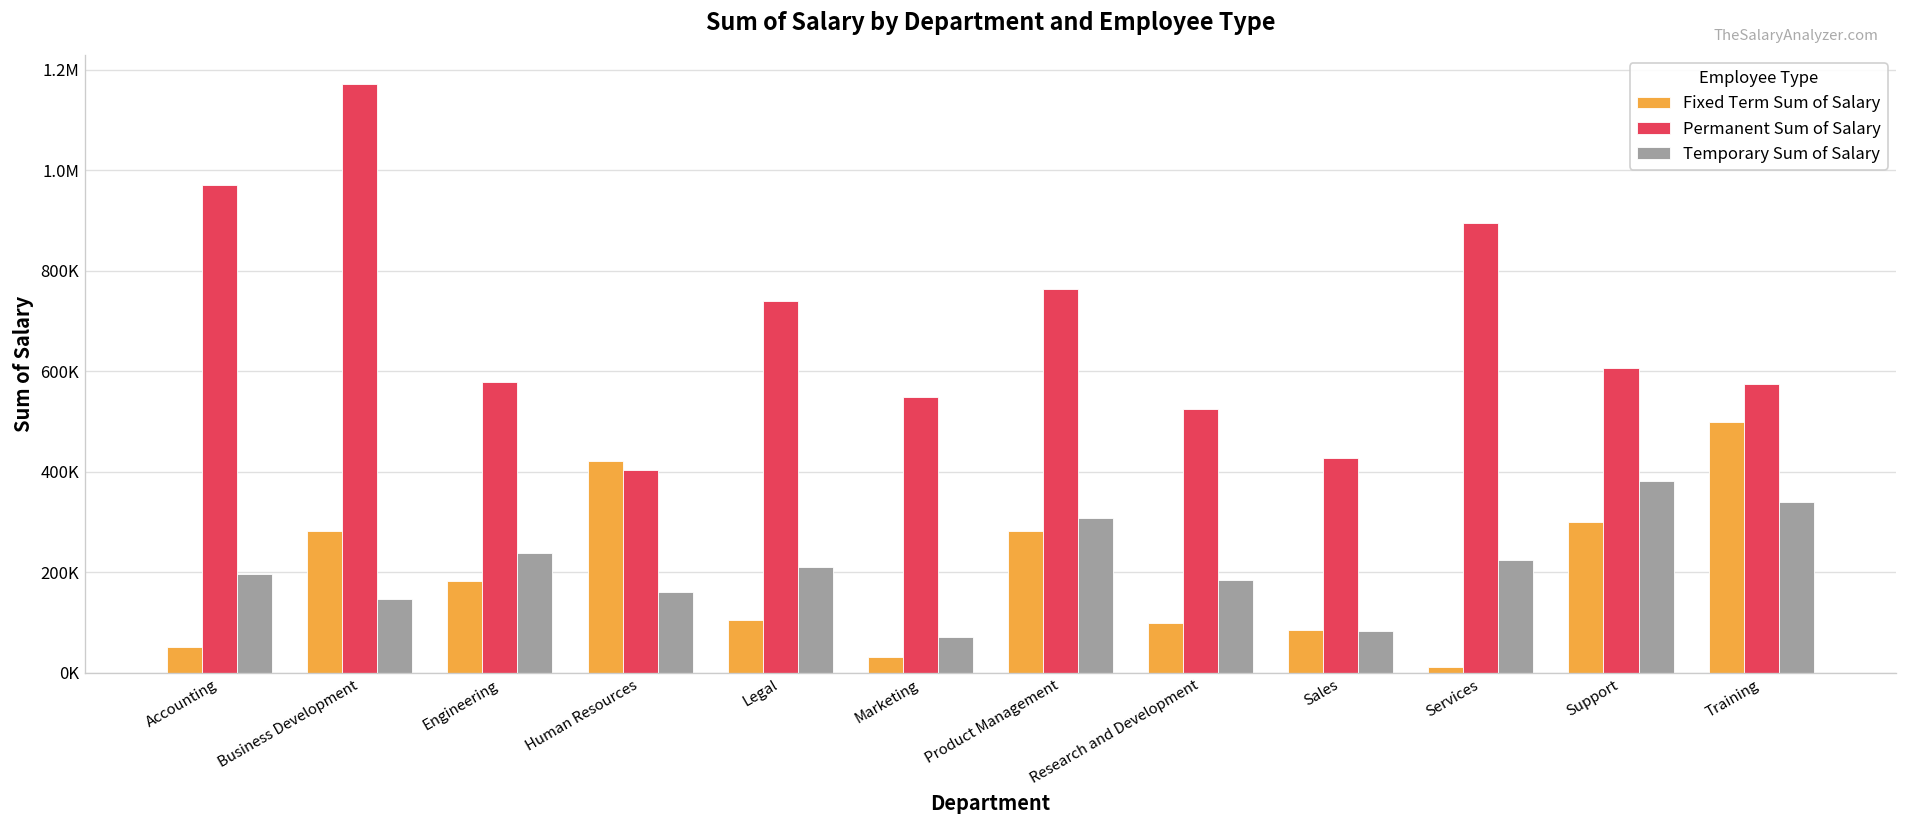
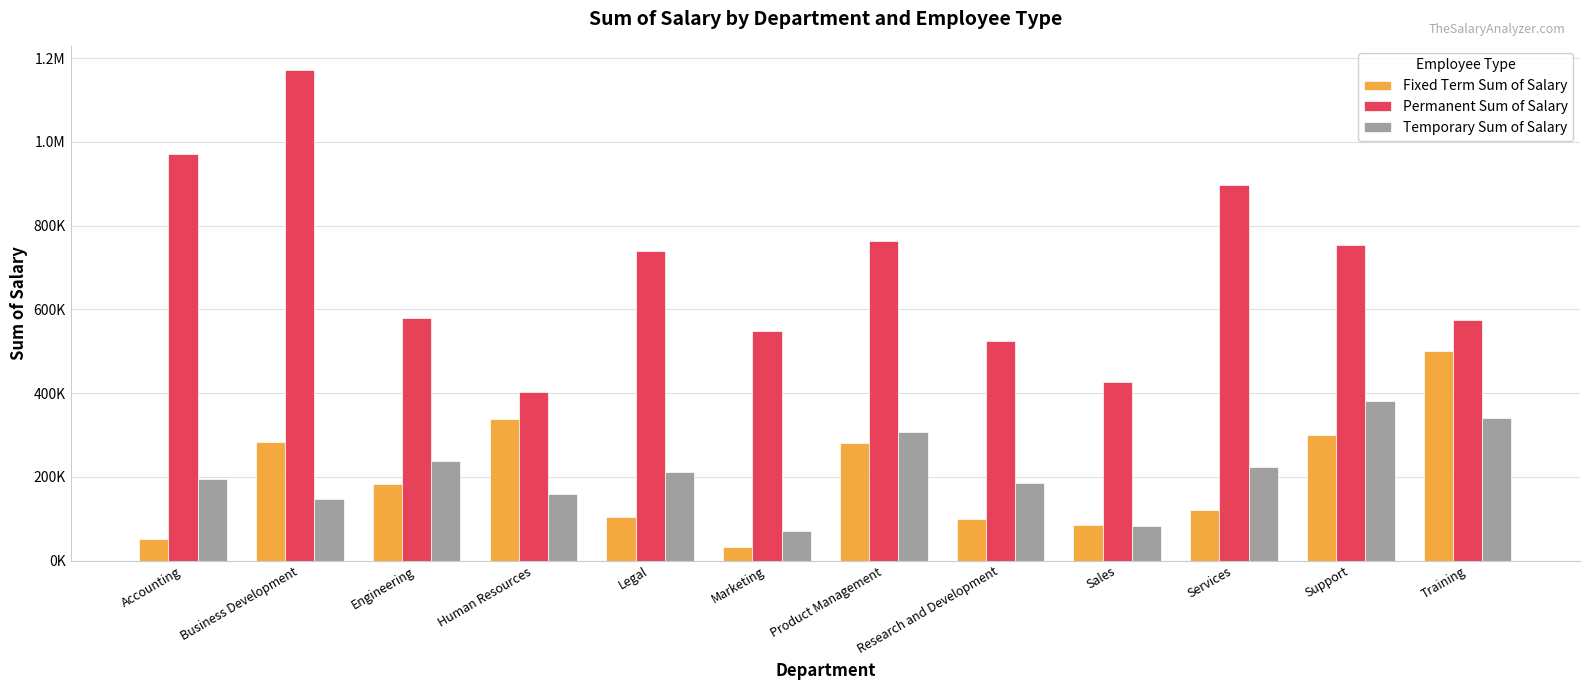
Fixed Term Sum of Salary, Human Resources: 420000 -> 340000
Fixed Term Sum of Salary, Services: 10000 -> 120000
Permanent Sum of Salary, Support: 610000 -> 750000
